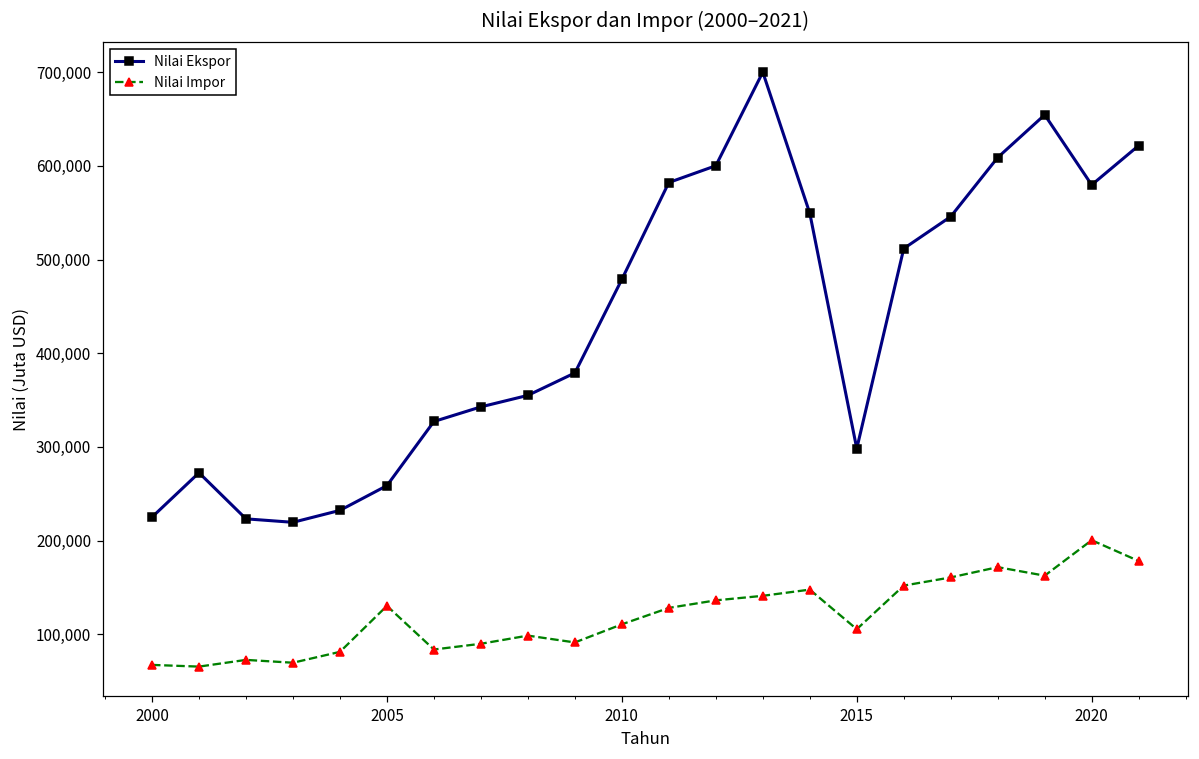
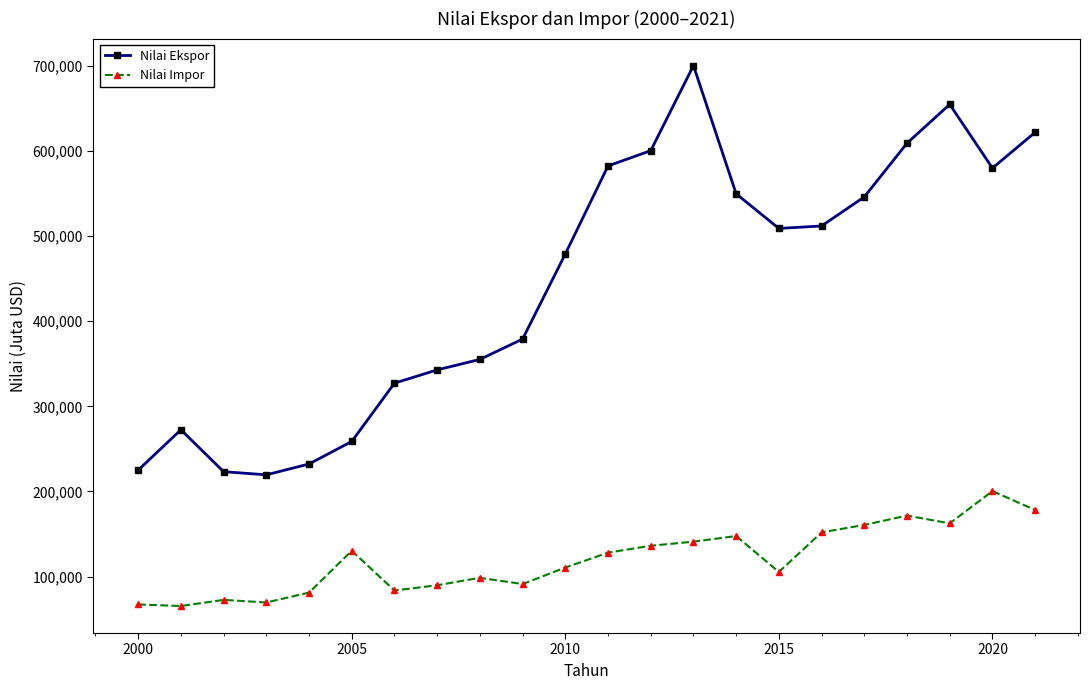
Nilai Ekspor, 2015: 300,000 -> 510,000
